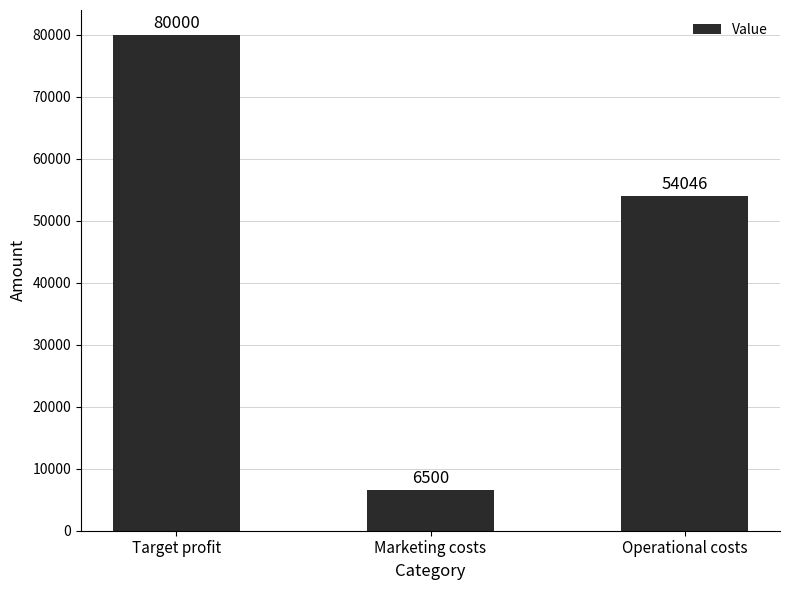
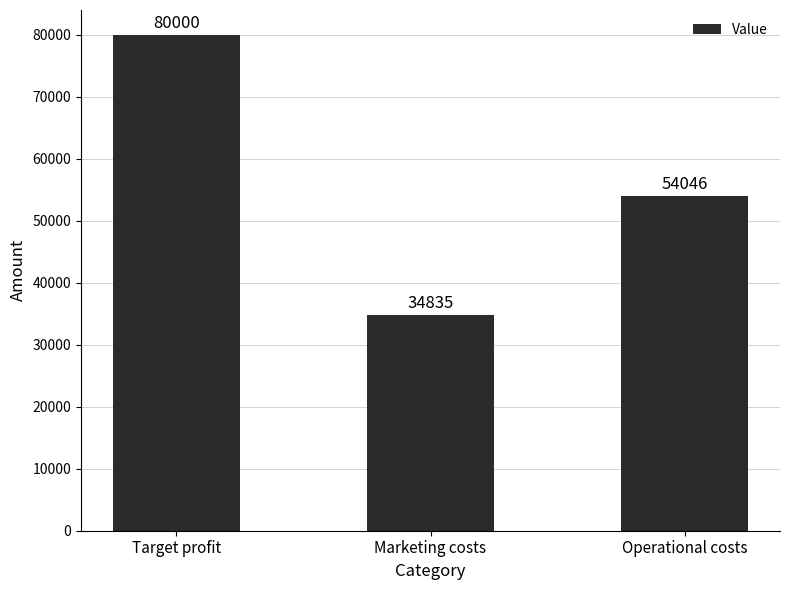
Marketing costs: 6500 -> 34835
